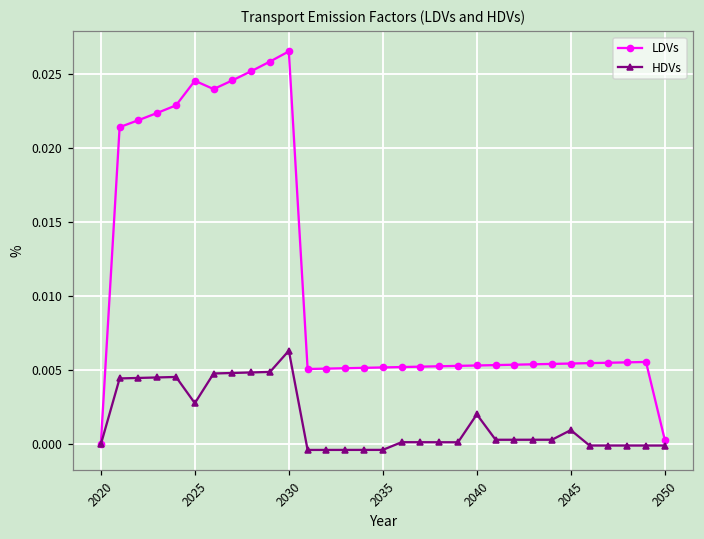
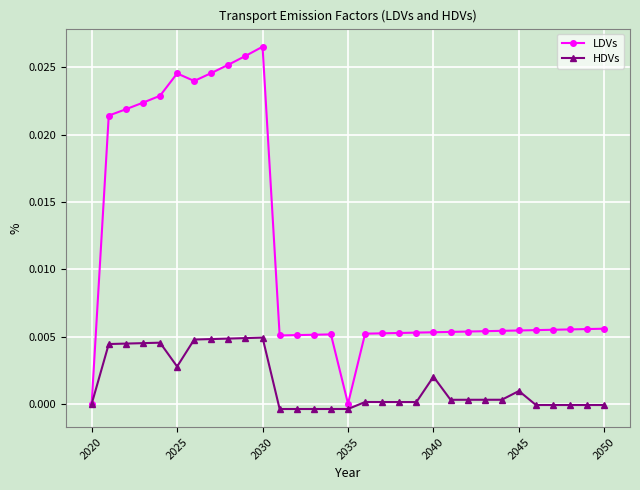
HDVs, 2030: 0.0063 -> 0.0049
LDVs, 2035: 0.0052 -> 0.0000
LDVs, 2050: 0.0003 -> 0.0056
